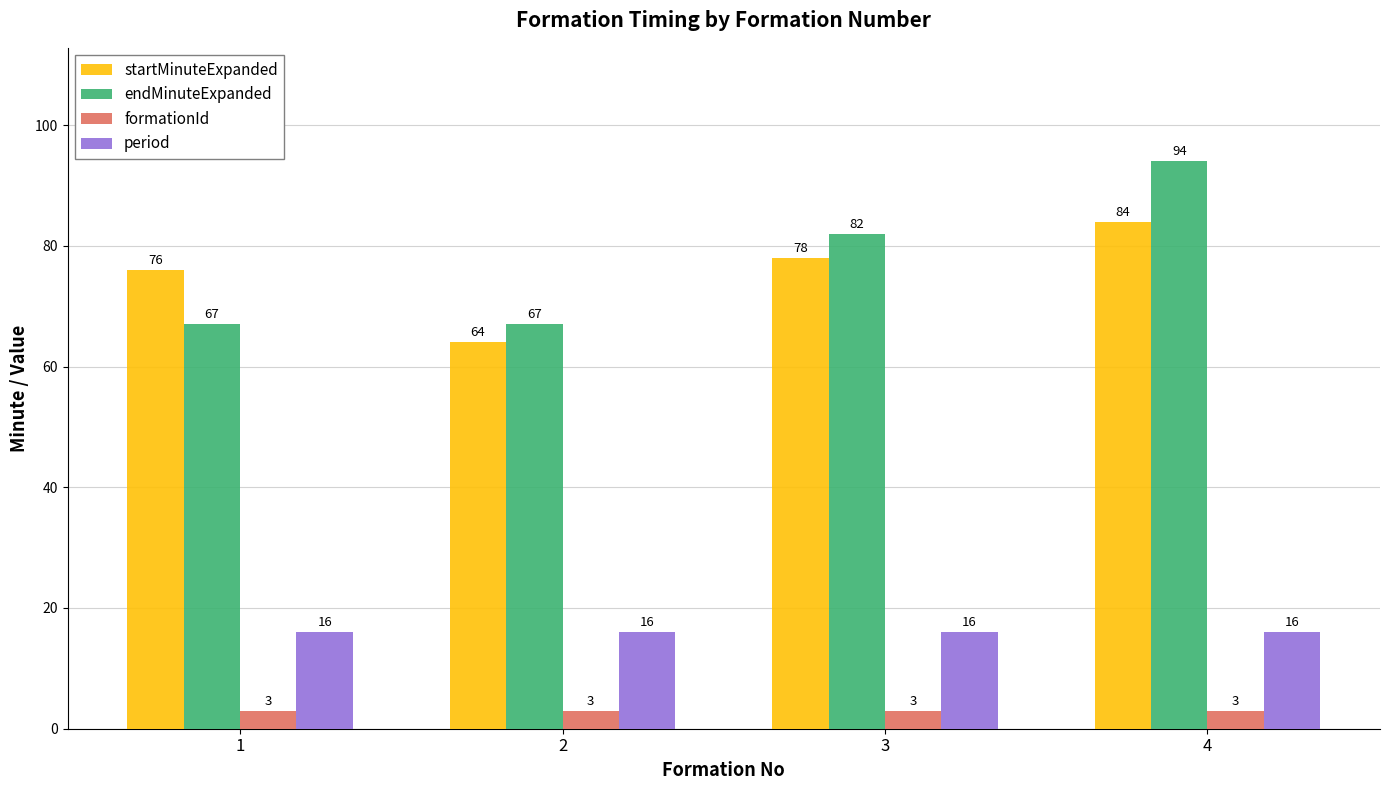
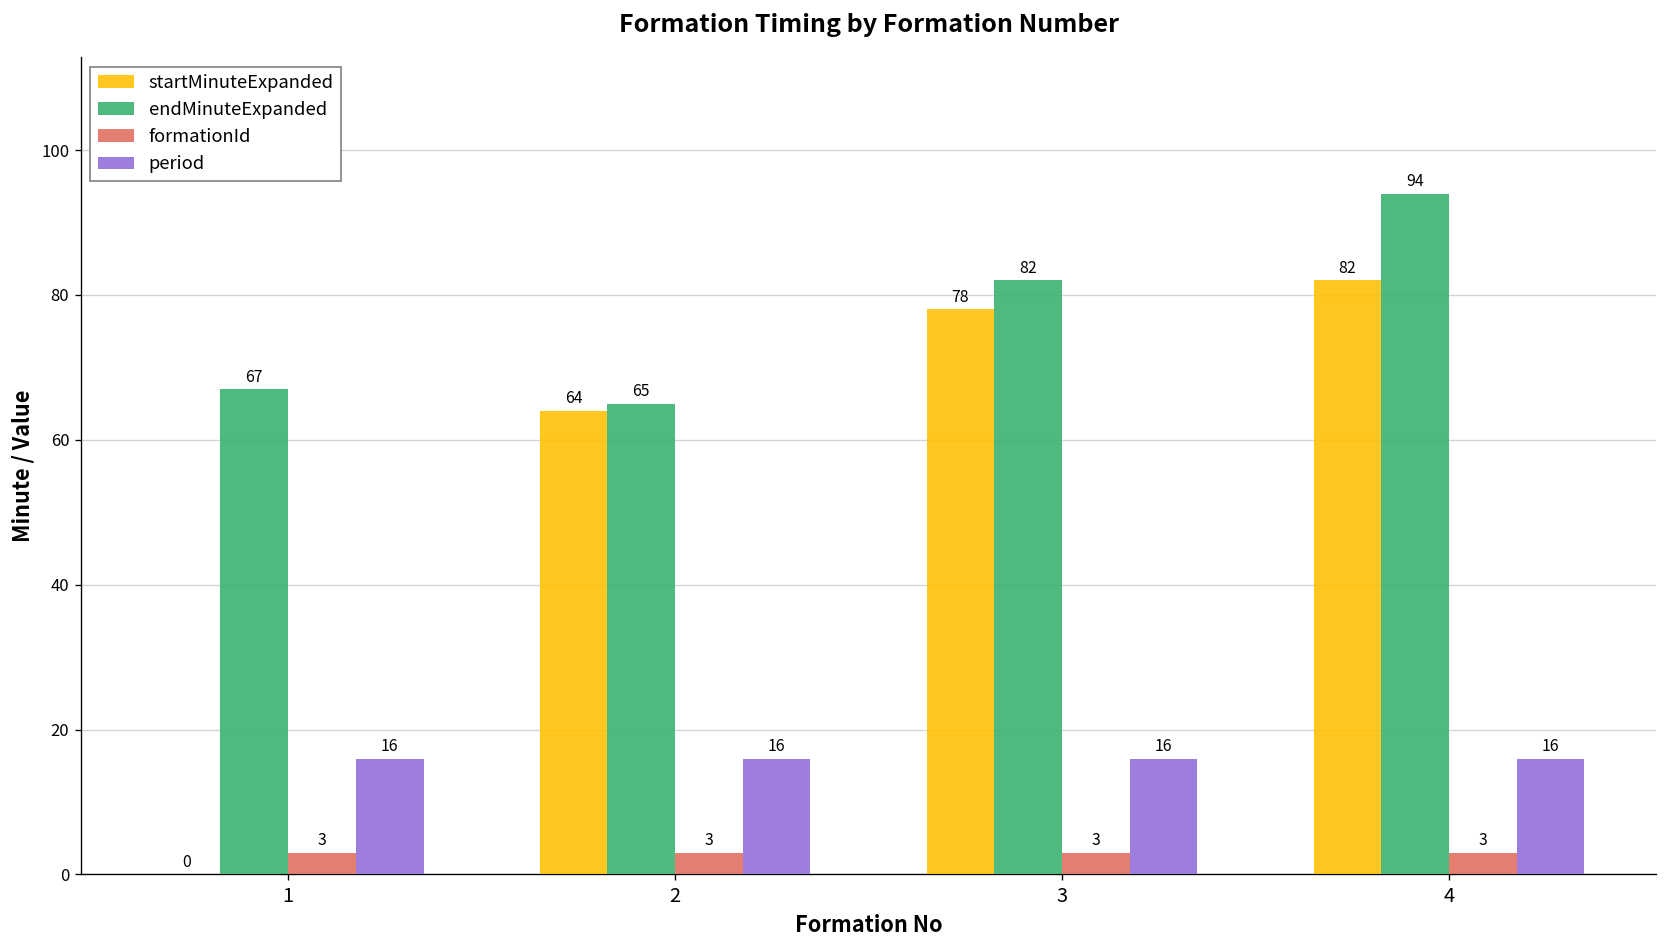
startMinuteExpanded, 1: 76 -> 0
endMinuteExpanded, 2: 67 -> 65
startMinuteExpanded, 4: 84 -> 82
